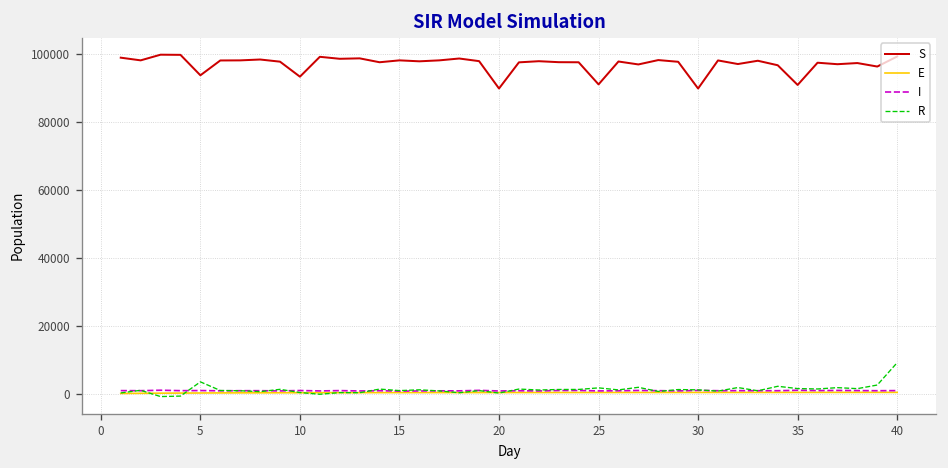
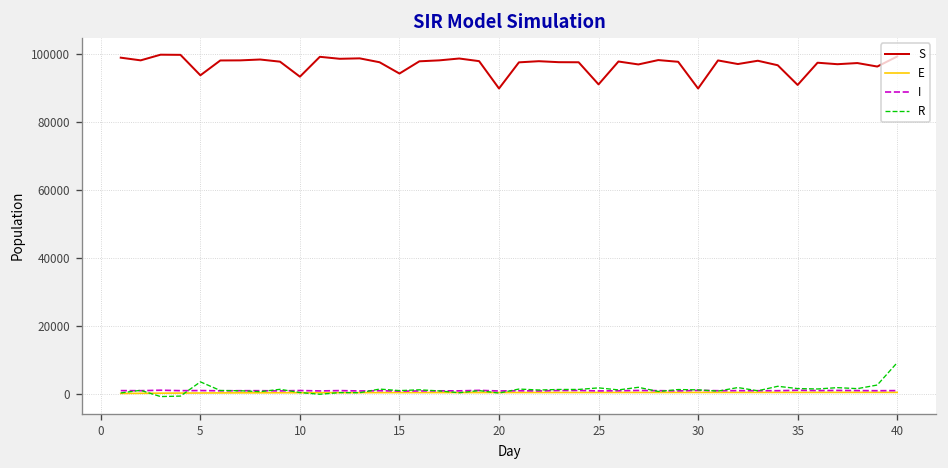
S, 15: 98000 -> 94000
